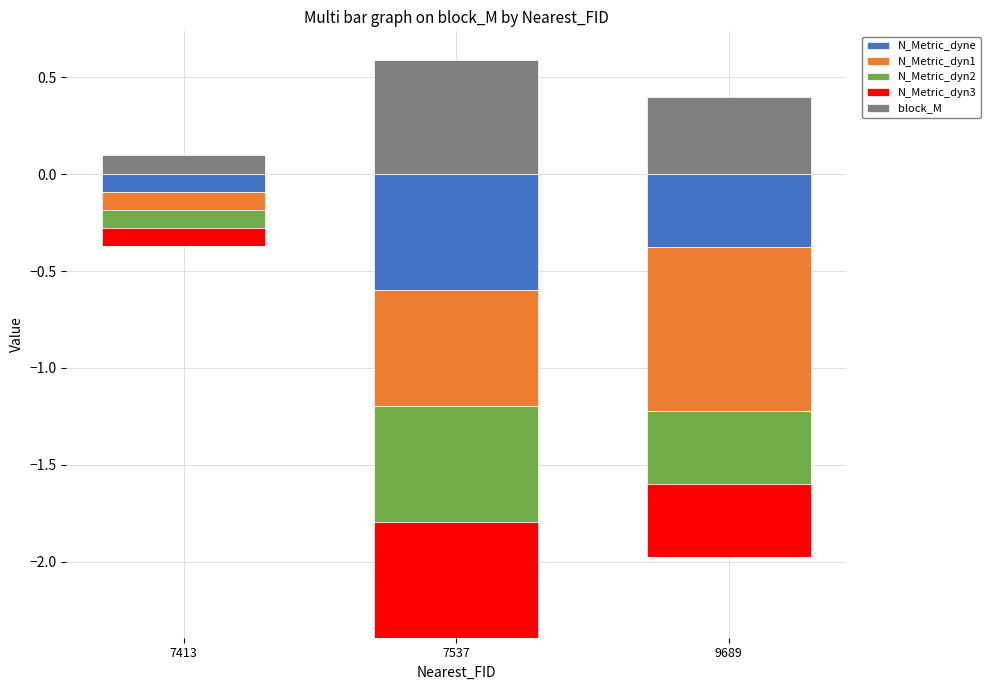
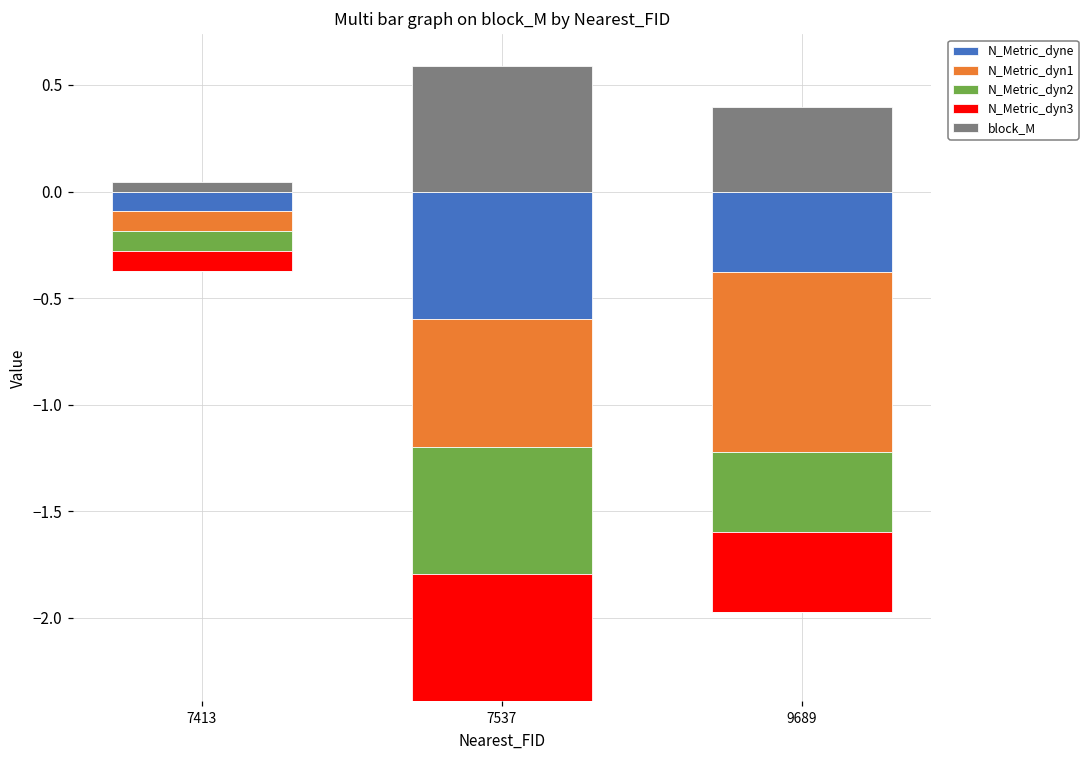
block_M, 7413: 0.10 -> 0.05
